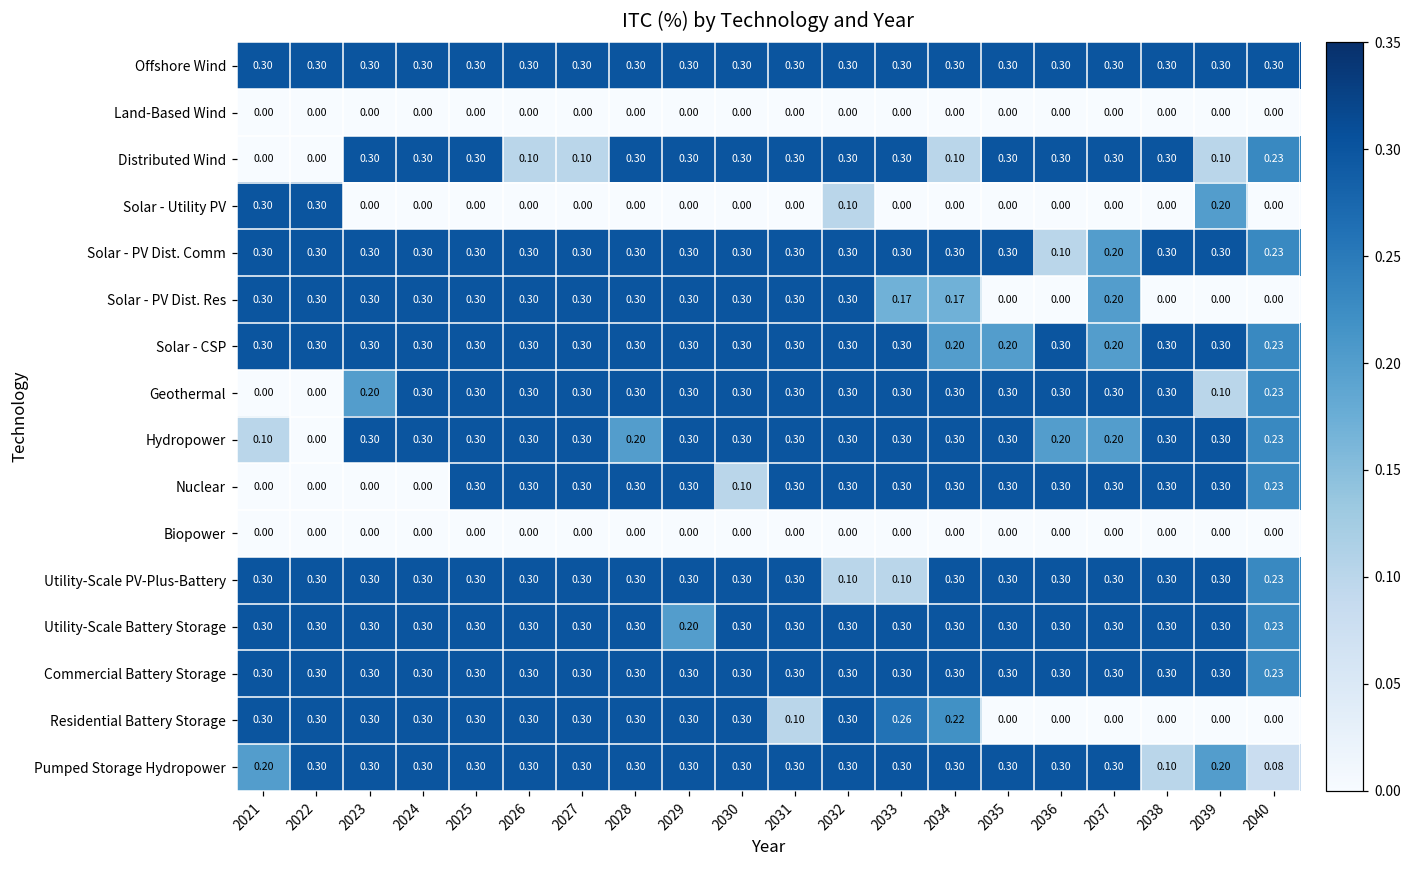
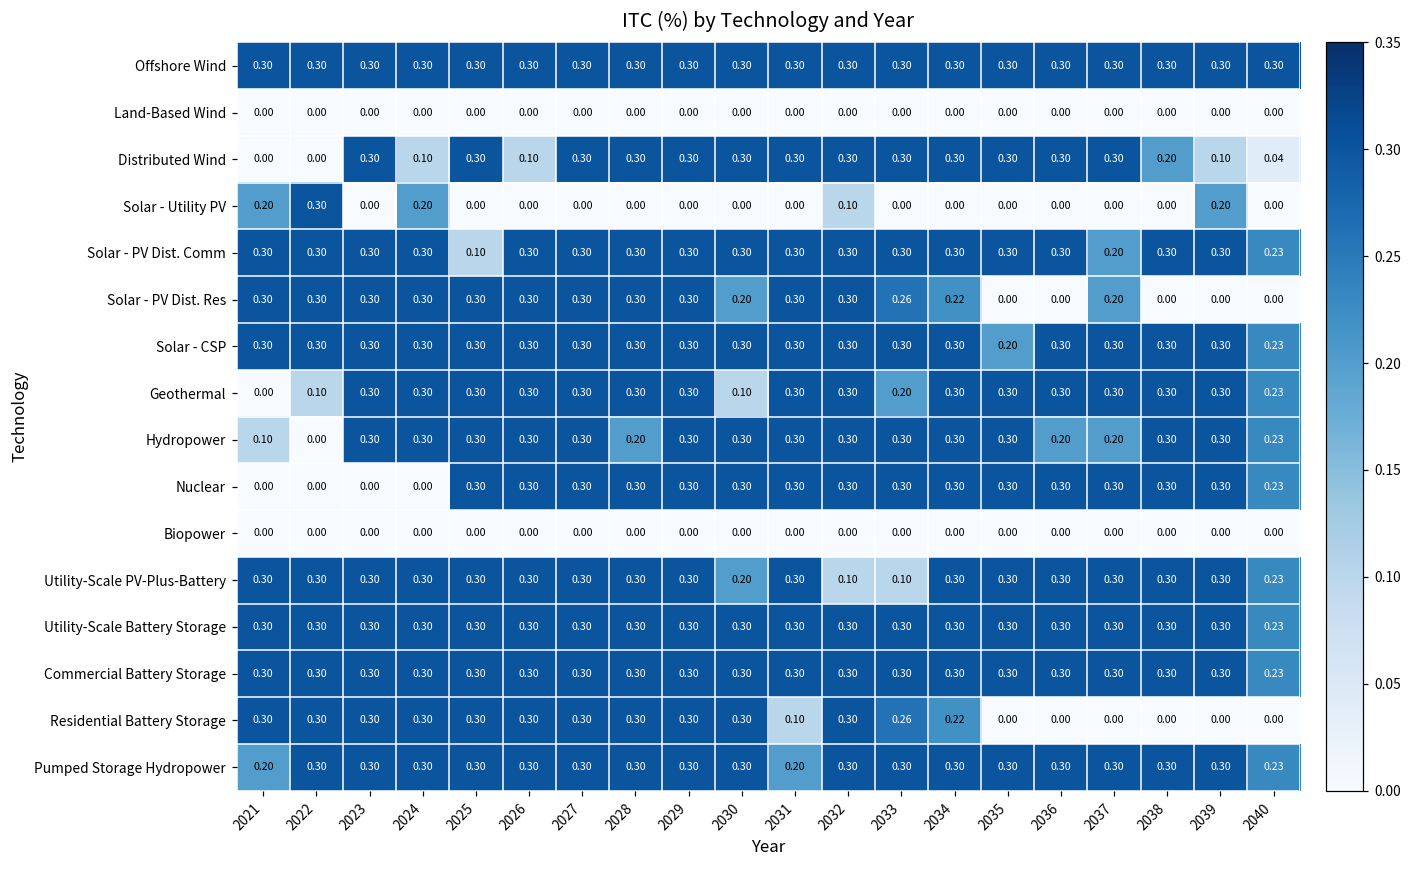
Distributed Wind, 2024: 0.30 -> 0.10
Distributed Wind, 2027: 0.10 -> 0.30
Distributed Wind, 2034: 0.10 -> 0.30
Distributed Wind, 2038: 0.30 -> 0.20
Distributed Wind, 2040: 0.23 -> 0.04
Solar - Utility PV, 2021: 0.30 -> 0.20
Solar - Utility PV, 2024: 0.00 -> 0.20
Solar - PV Dist. Comm, 2025: 0.30 -> 0.10
Solar - PV Dist. Comm, 2036: 0.10 -> 0.30
Solar - PV Dist. Res, 2030: 0.30 -> 0.20
Solar - PV Dist. Res, 2033: 0.17 -> 0.26
Solar - PV Dist. Res, 2034: 0.17 -> 0.22
Solar - CSP, 2034: 0.20 -> 0.30
Solar - CSP, 2037: 0.20 -> 0.30
Geothermal, 2022: 0.00 -> 0.10
Geothermal, 2023: 0.20 -> 0.30
Geothermal, 2030: 0.30 -> 0.10
Geothermal, 2033: 0.30 -> 0.20
Geothermal, 2039: 0.10 -> 0.30
Nuclear, 2030: 0.10 -> 0.30
Utility-Scale PV-Plus-Battery, 2030: 0.30 -> 0.20
Utility-Scale Battery Storage, 2029: 0.20 -> 0.30
Pumped Storage Hydropower, 2031: 0.30 -> 0.20
Pumped Storage Hydropower, 2038: 0.10 -> 0.30
Pumped Storage Hydropower, 2039: 0.20 -> 0.30
Pumped Storage Hydropower, 2040: 0.08 -> 0.23
